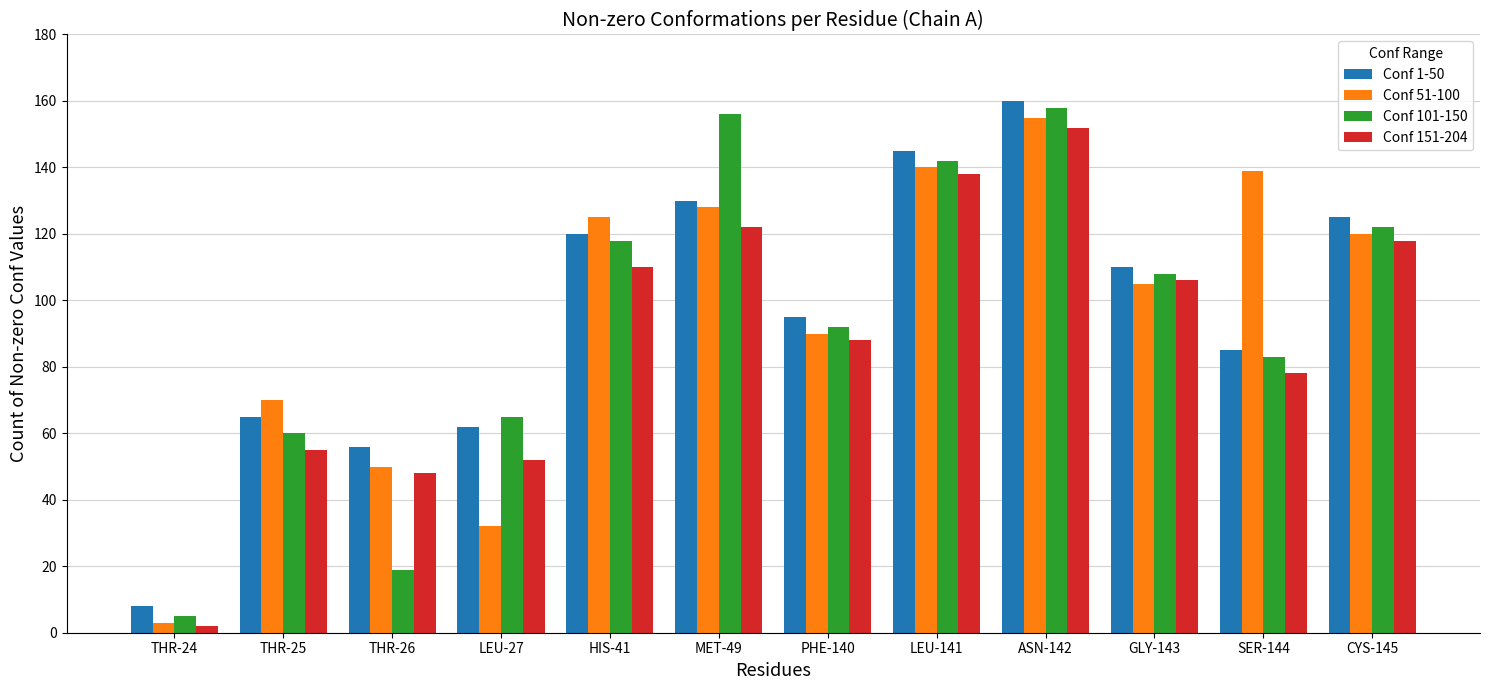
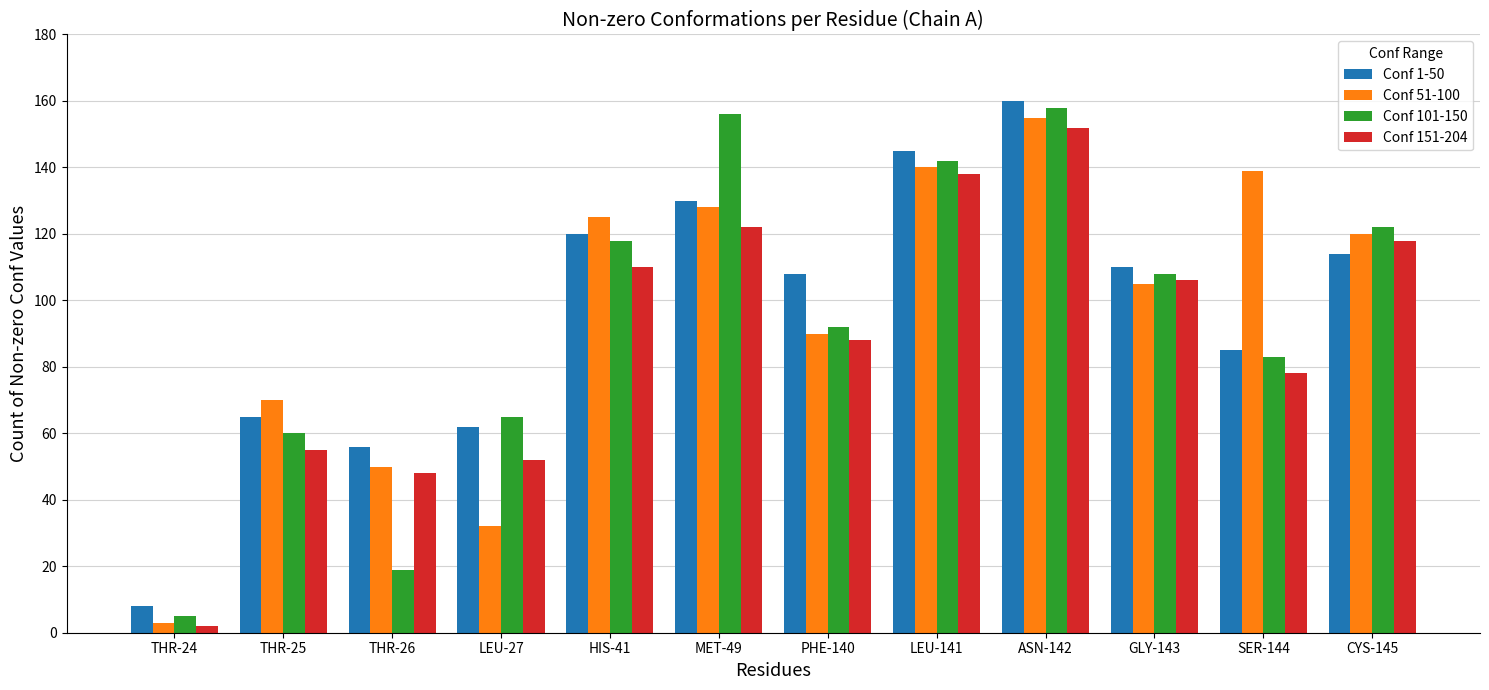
Conf 1-50, PHE-140: 95 -> 108
Conf 1-50, CYS-145: 125 -> 114
